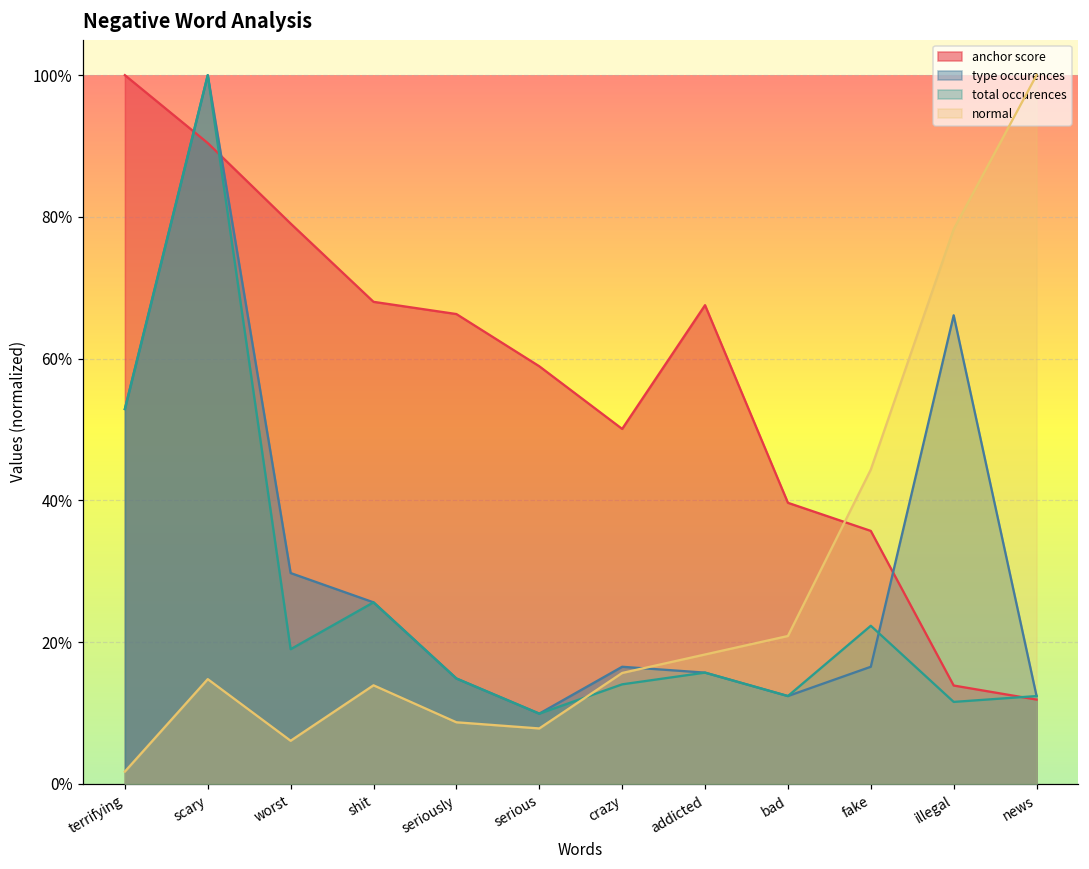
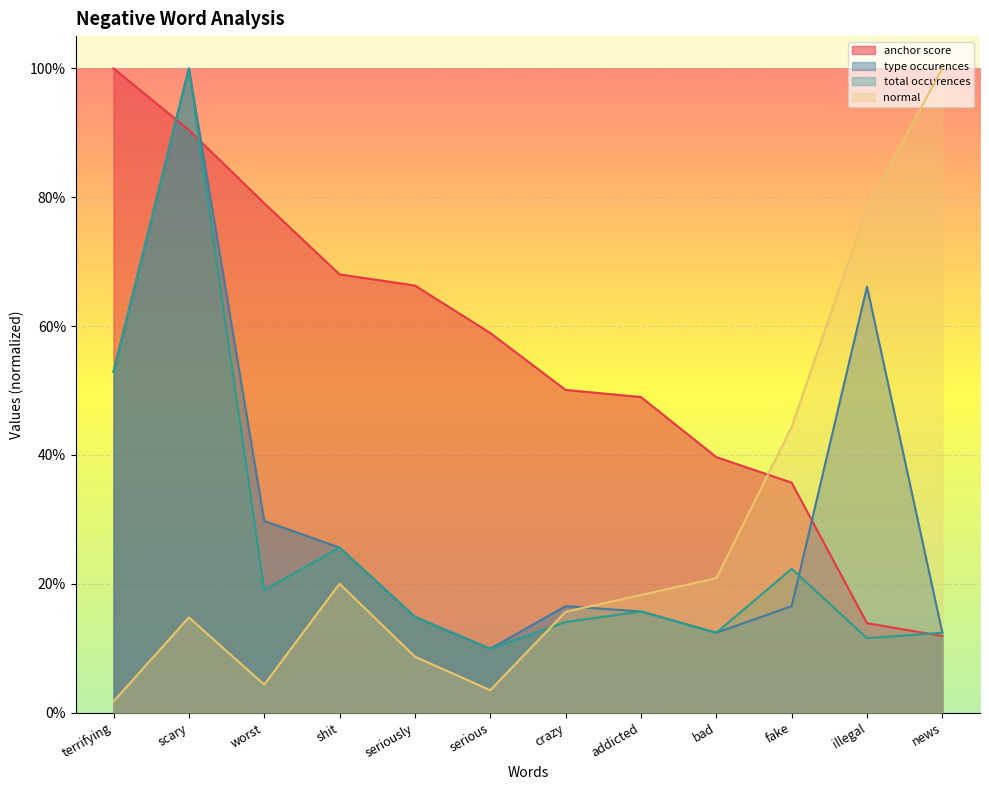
normal, worst: 6% -> 4%
normal, shit: 14% -> 20%
normal, serious: 8% -> 3%
anchor score, addicted: 68% -> 49%
